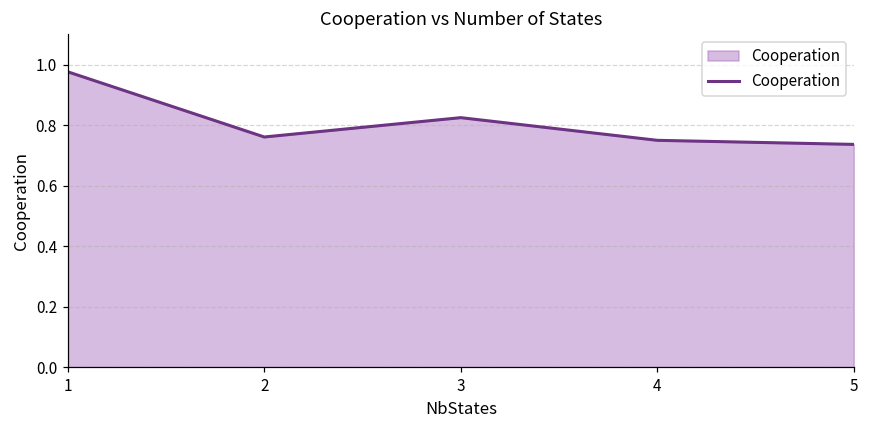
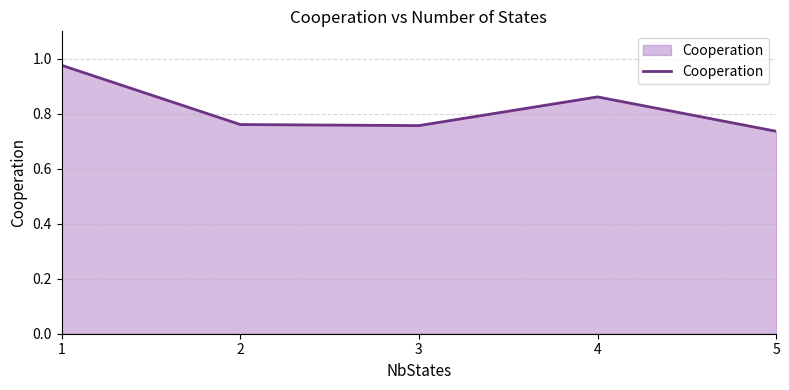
3: 0.82 -> 0.76
4: 0.75 -> 0.86
